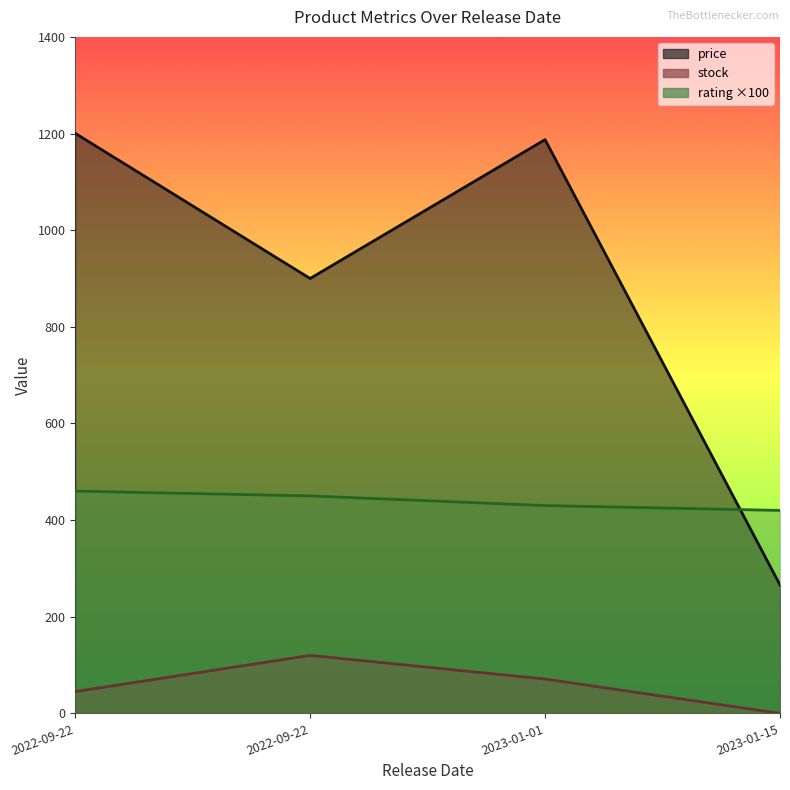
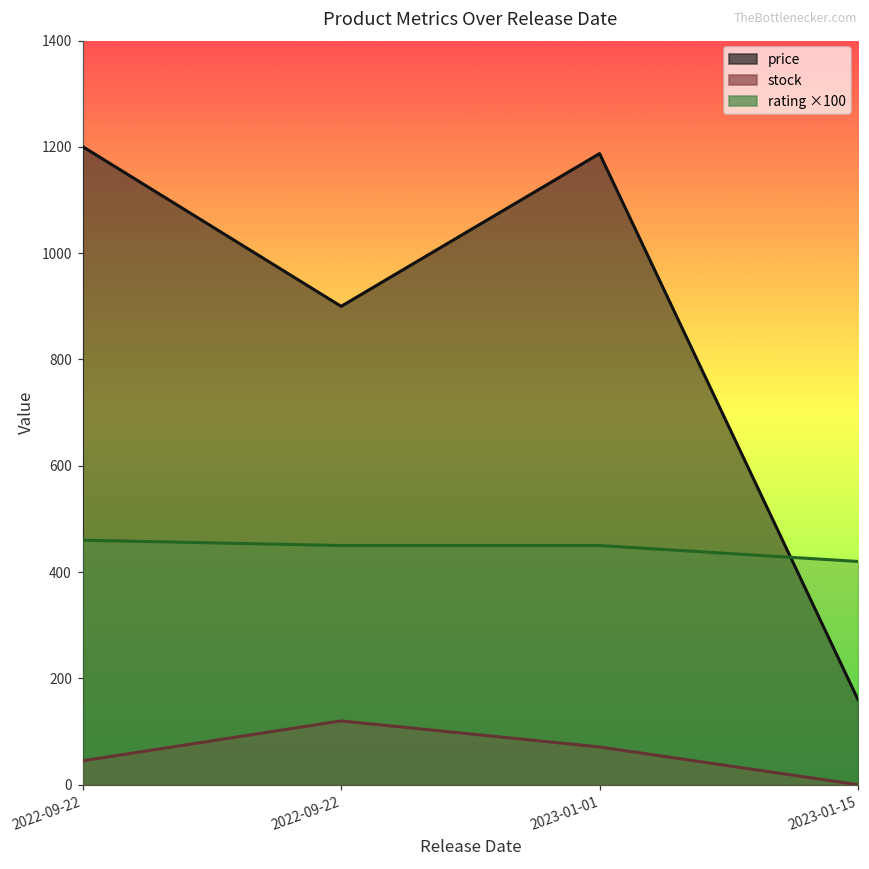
rating ×100, 2023-01-01: 430 -> 450
price, 2023-01-15: 270 -> 160
